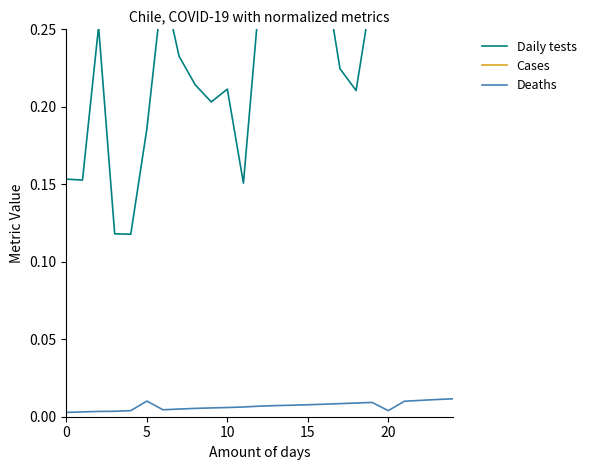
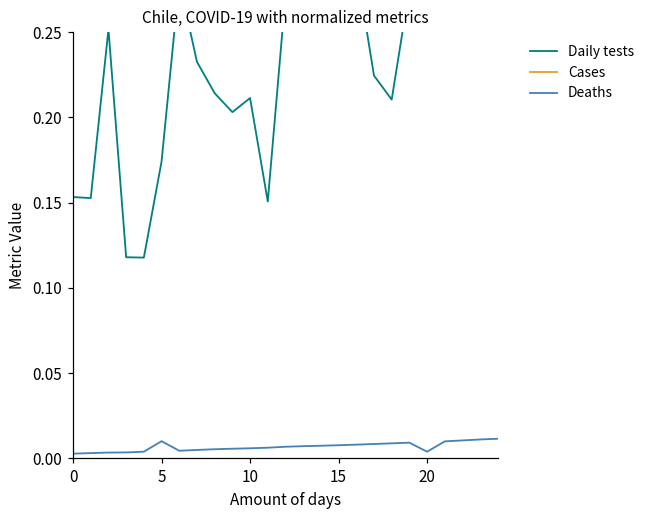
Daily tests, 5: 0.186 -> 0.174
